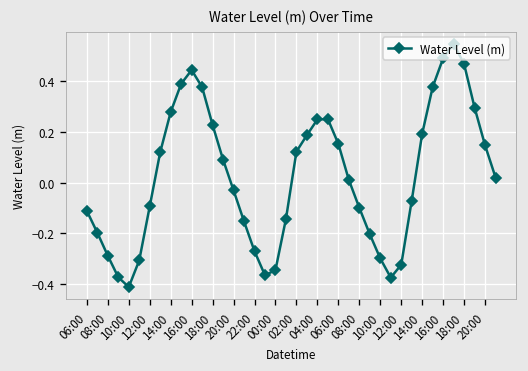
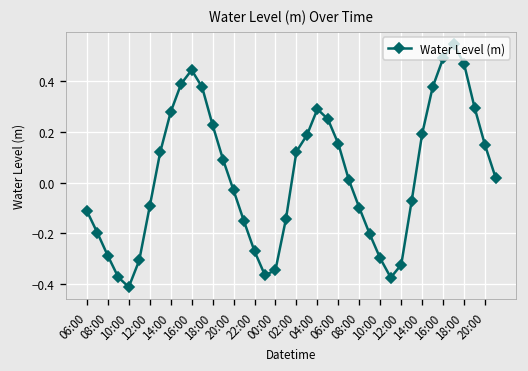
04:00: 0.25 -> 0.29
